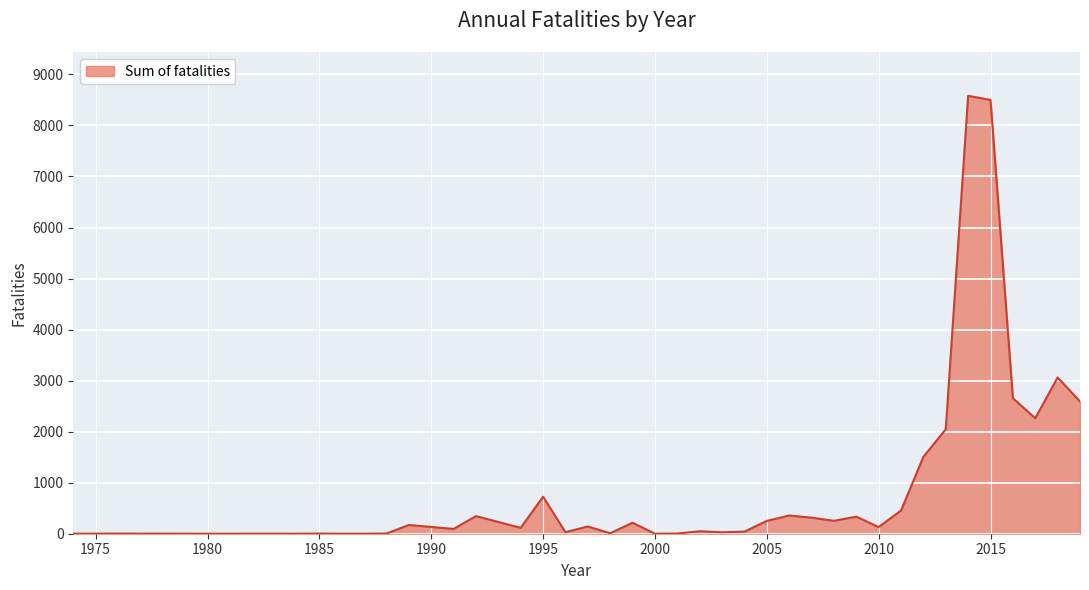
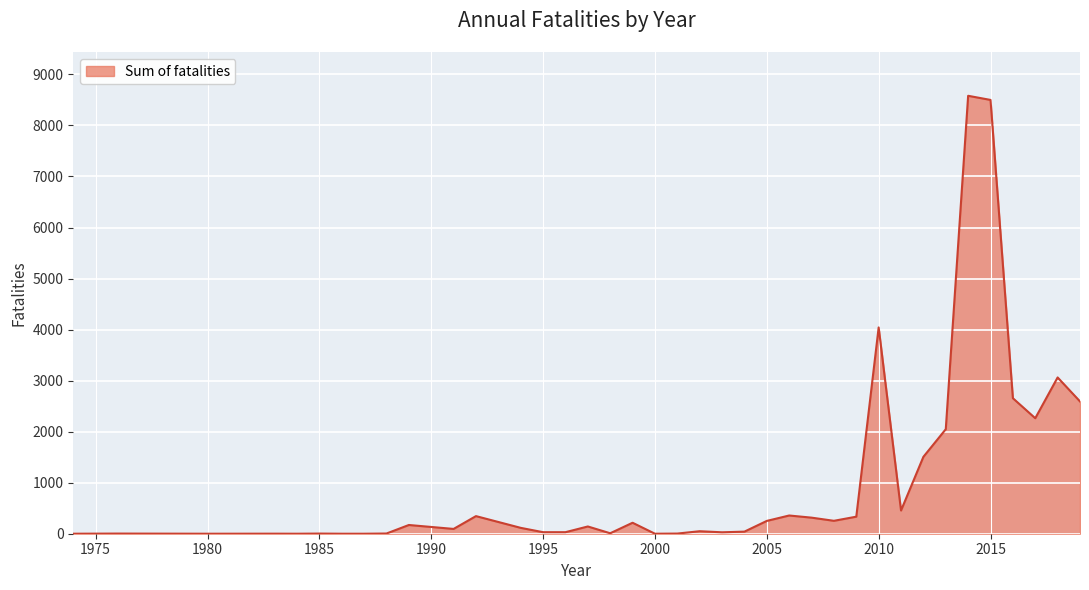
1995: 700 -> 0
2010: 100 -> 4000
